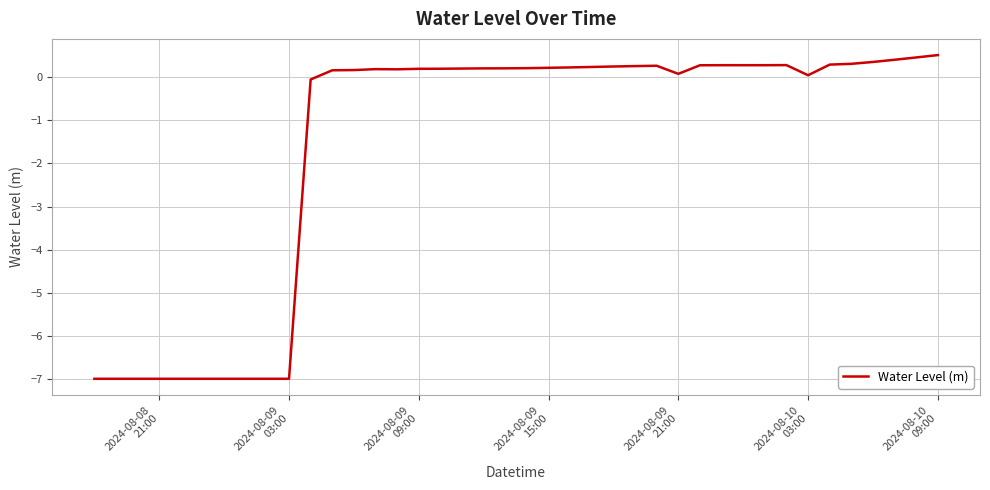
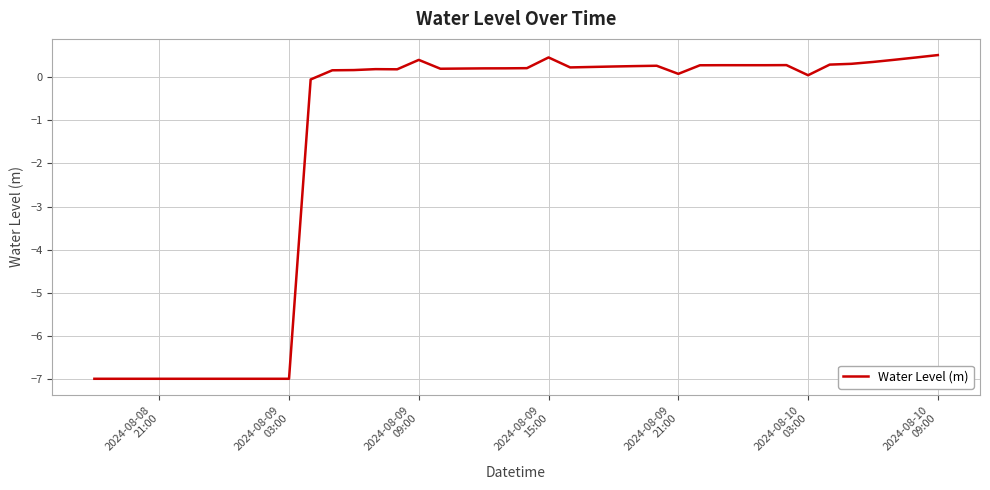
2024-08-09 09:00: 0.2 -> 0.4
2024-08-09 15:00: 0.2 -> 0.5
